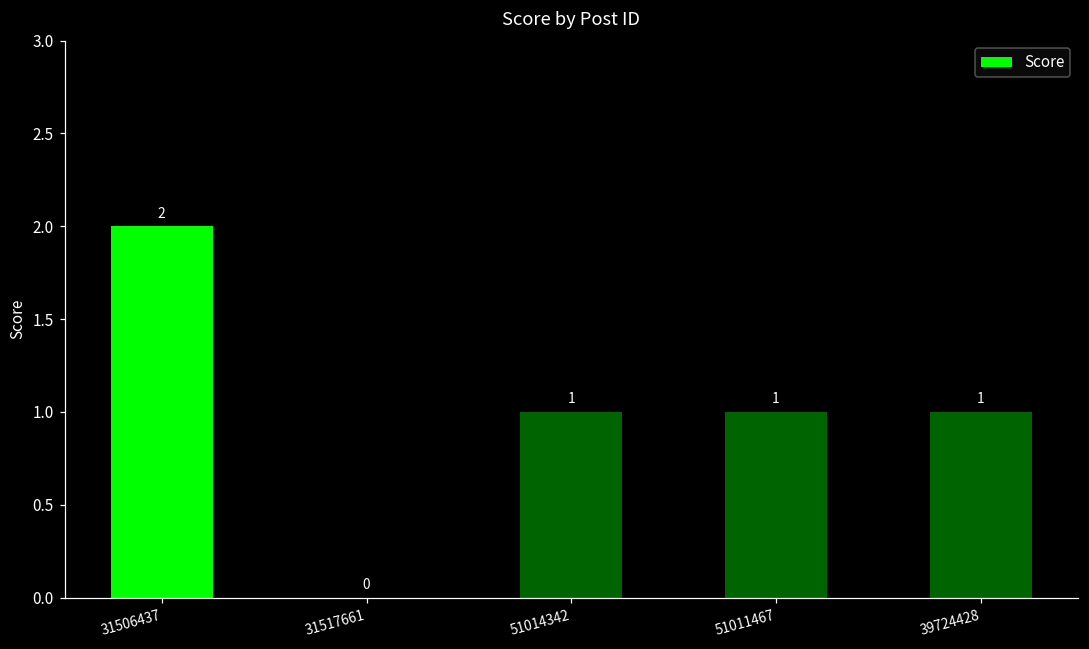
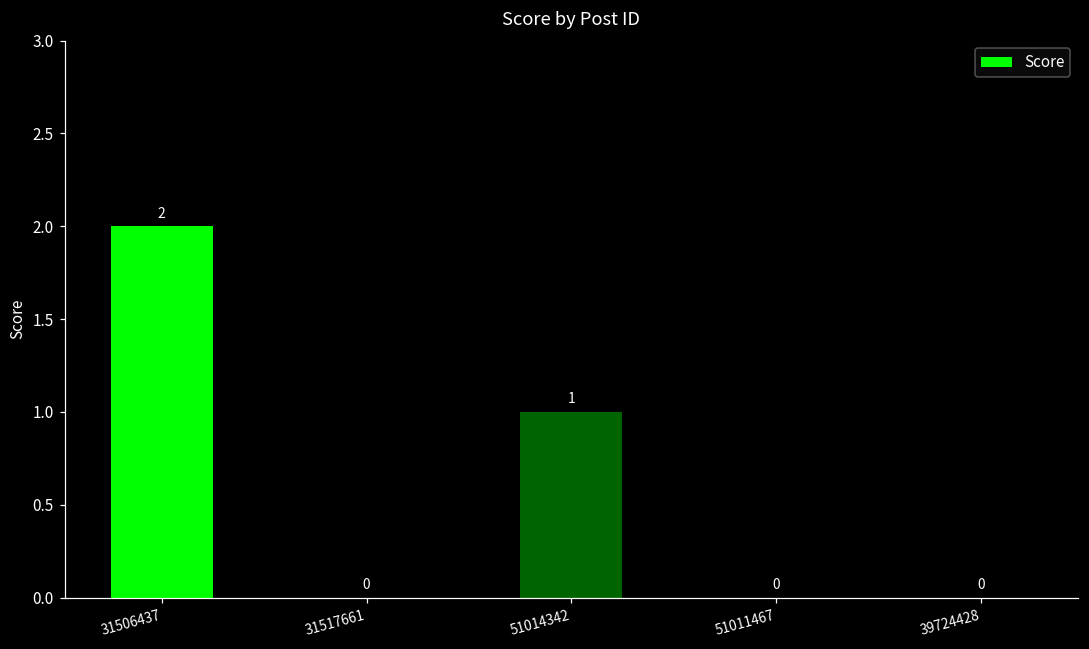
51011467: 1 -> 0
39724428: 1 -> 0
